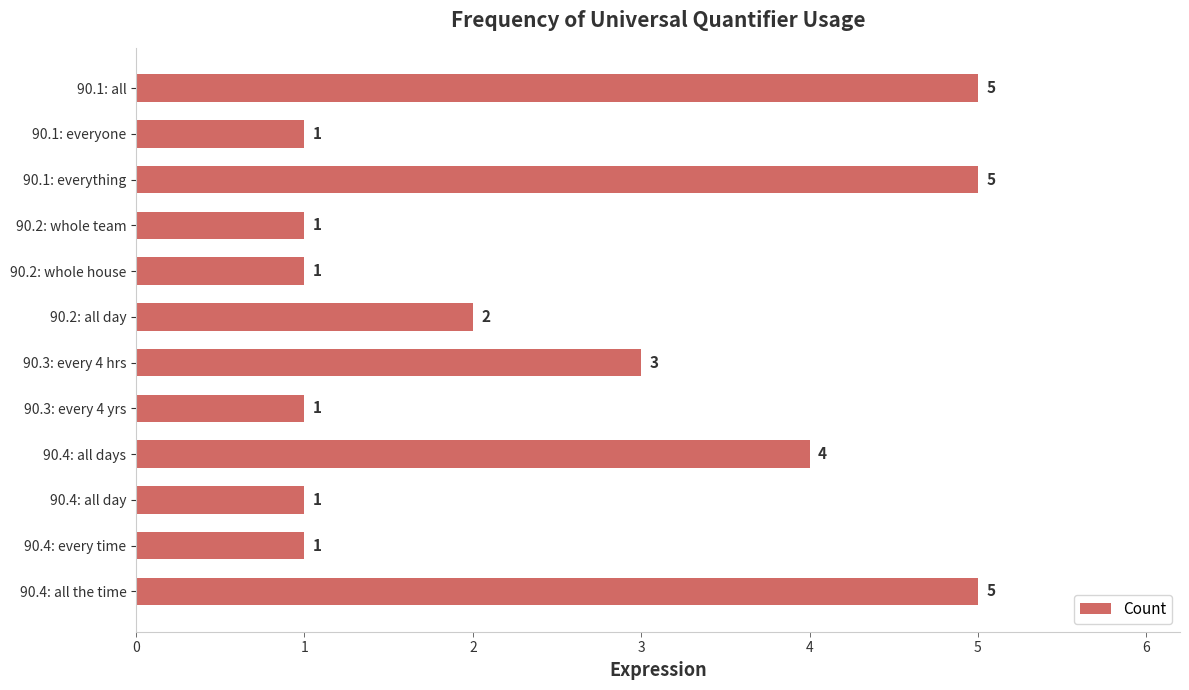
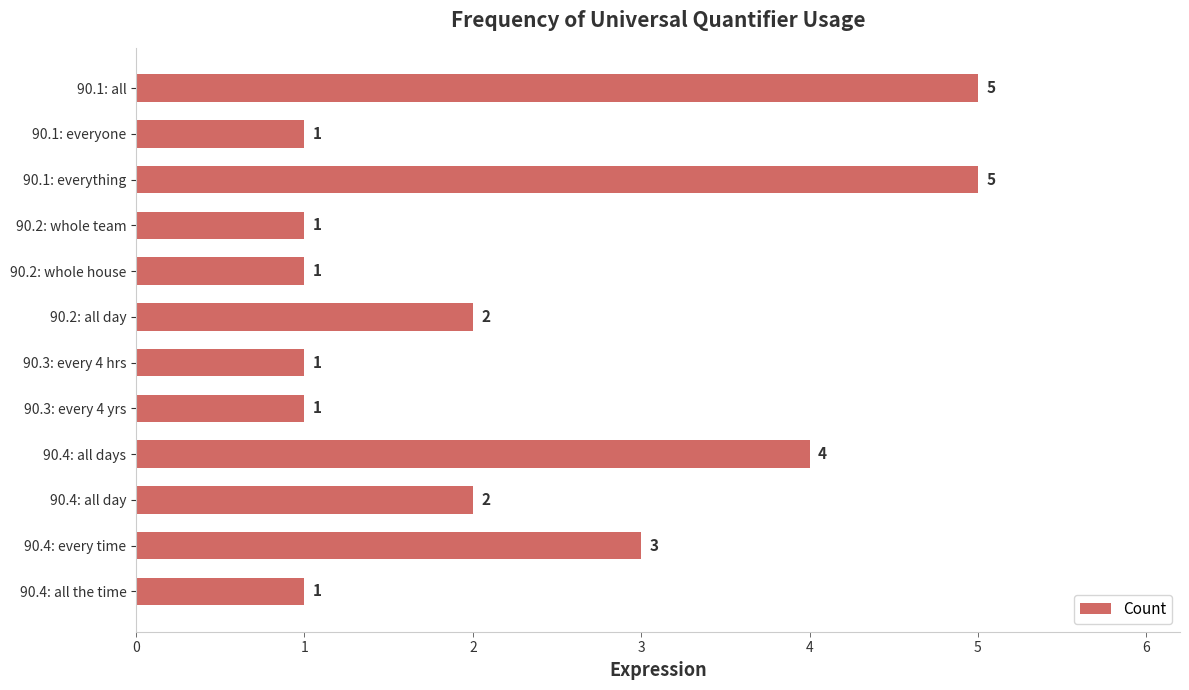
90.3: every 4 hrs: 3 -> 1
90.4: all day: 1 -> 2
90.4: every time: 1 -> 3
90.4: all the time: 5 -> 1
